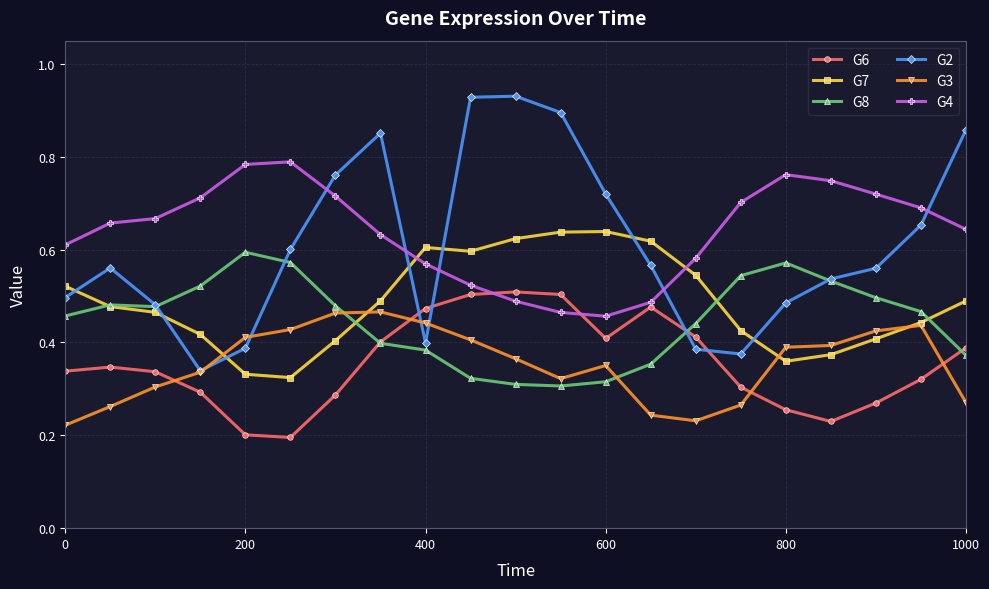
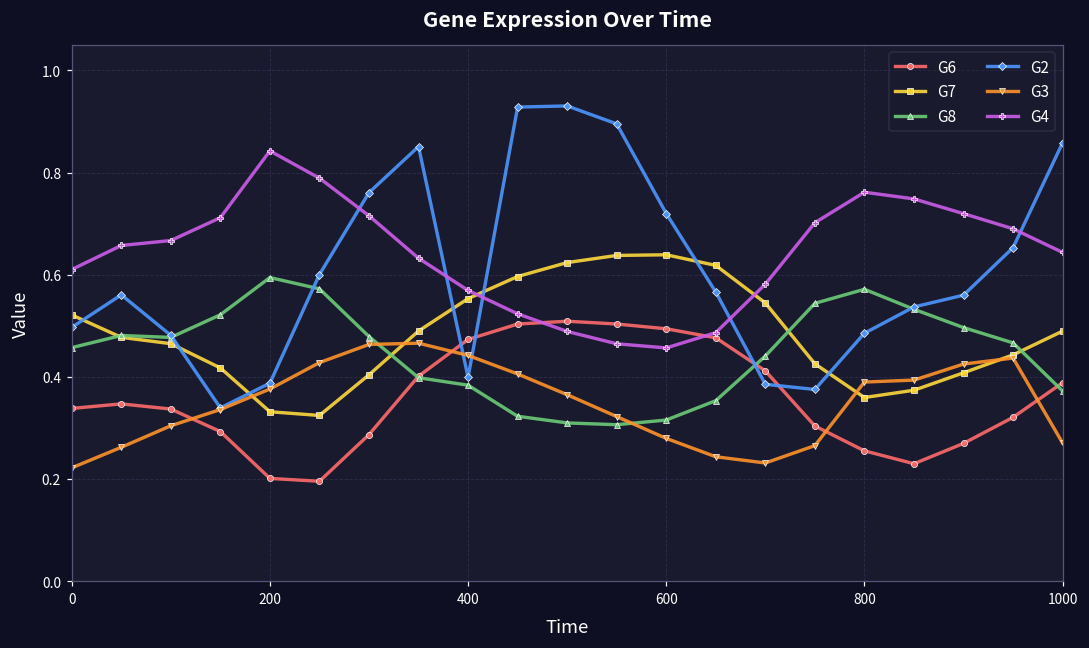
G3, 200: 0.41 -> 0.38
G4, 200: 0.78 -> 0.84
G7, 400: 0.60 -> 0.55
G6, 600: 0.41 -> 0.49
G3, 600: 0.35 -> 0.28
